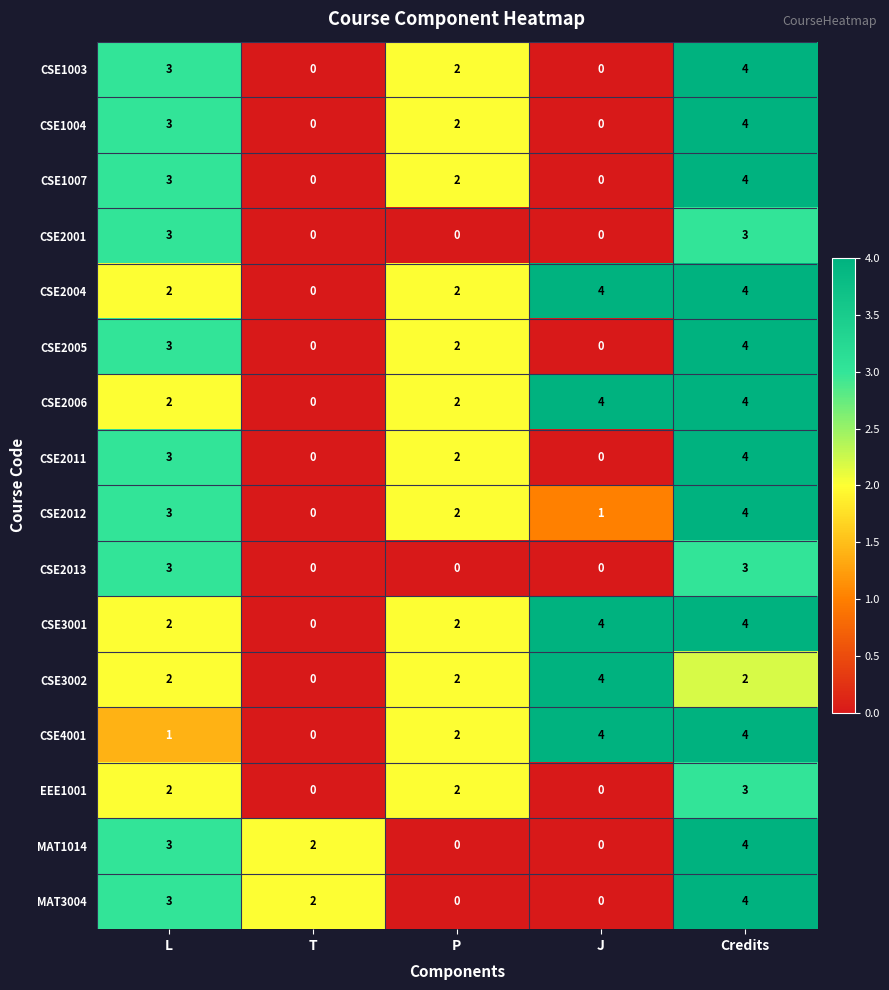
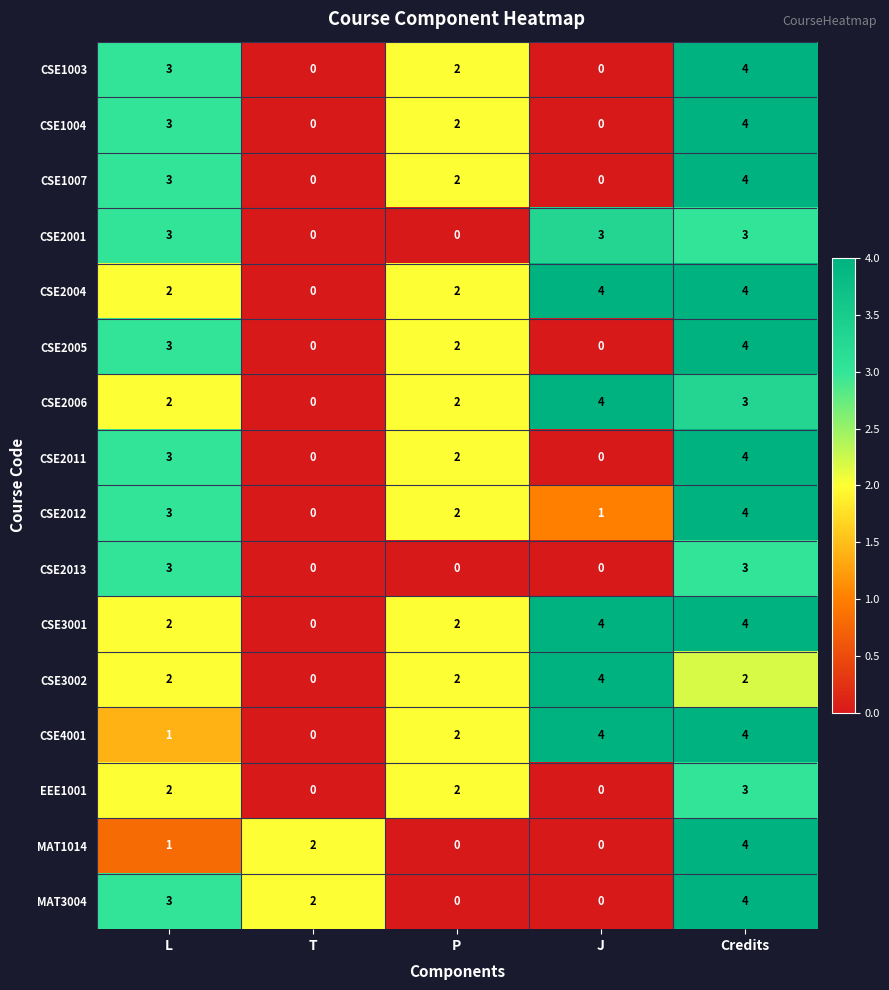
CSE2001, J: 0 -> 3
CSE2006, Credits: 4 -> 3
MAT1014, L: 3 -> 1
